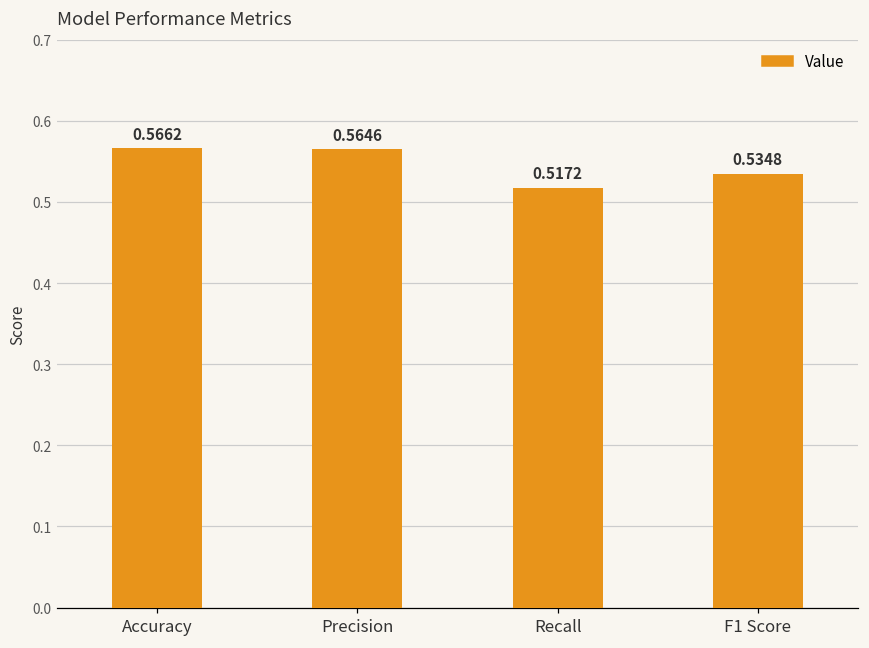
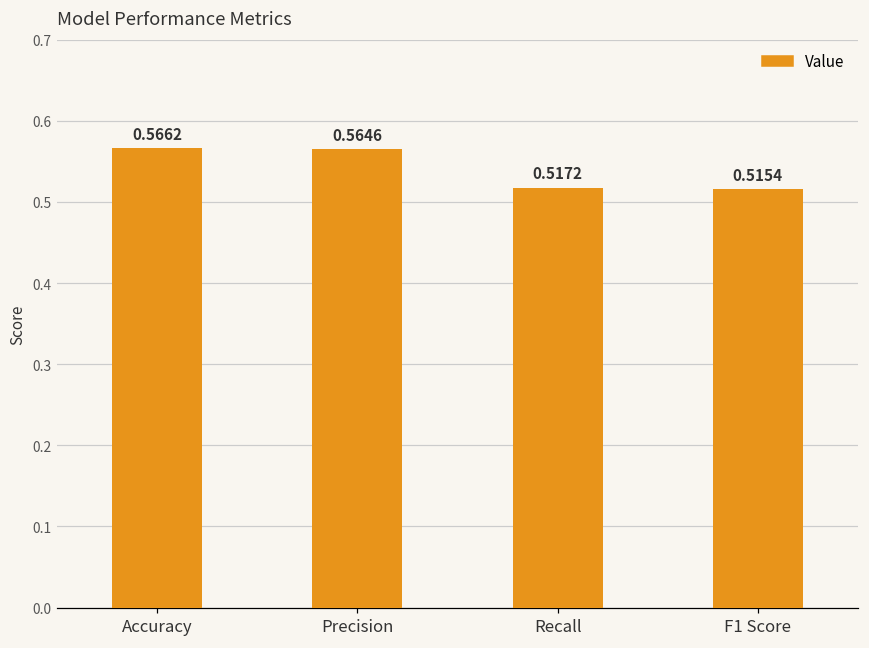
F1 Score: 0.5348 -> 0.5154
